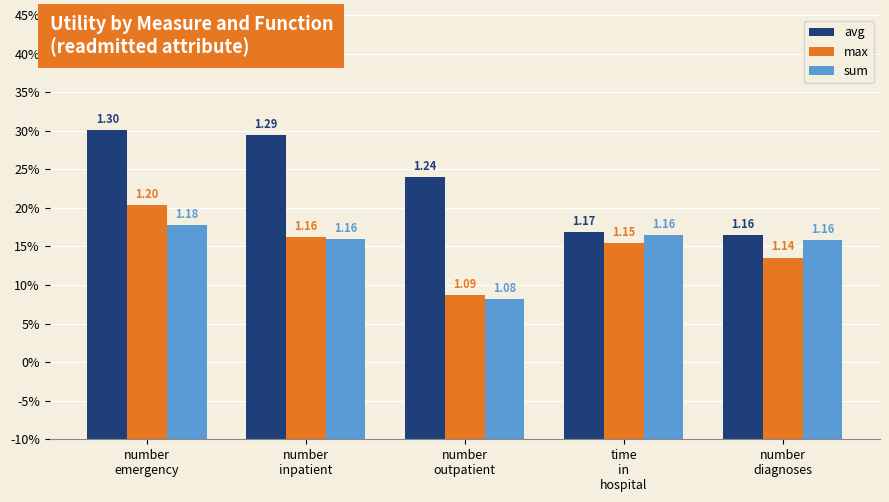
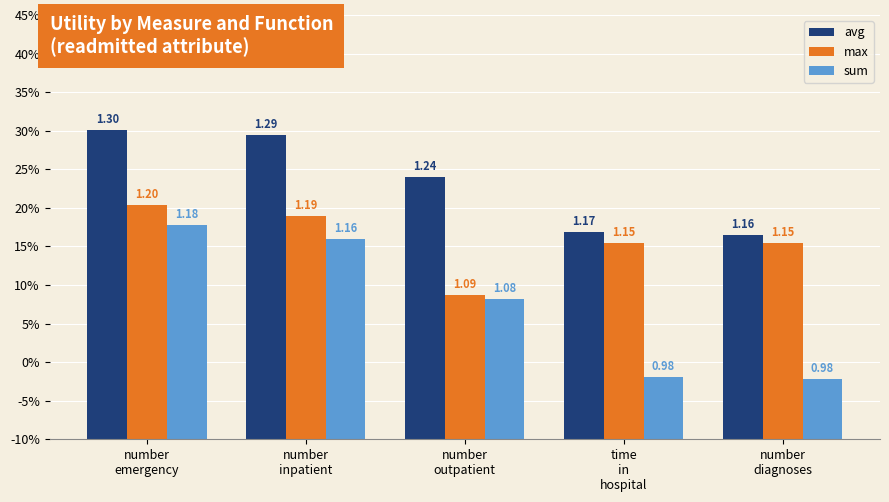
max, number inpatient: 1.16 -> 1.19
sum, time in hospital: 1.16 -> 0.98
max, number diagnoses: 1.14 -> 1.15
sum, number diagnoses: 1.16 -> 0.98
